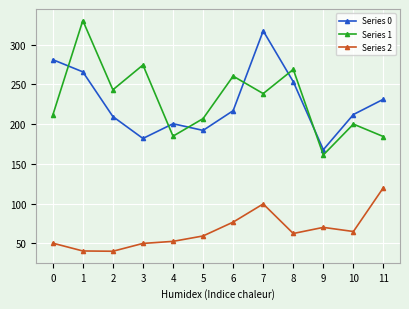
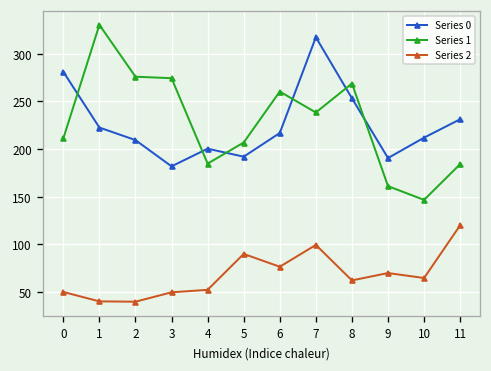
Series 0, 1: 270 -> 220
Series 1, 2: 240 -> 280
Series 2, 5: 60 -> 90
Series 0, 9: 170 -> 190
Series 1, 10: 200 -> 150
